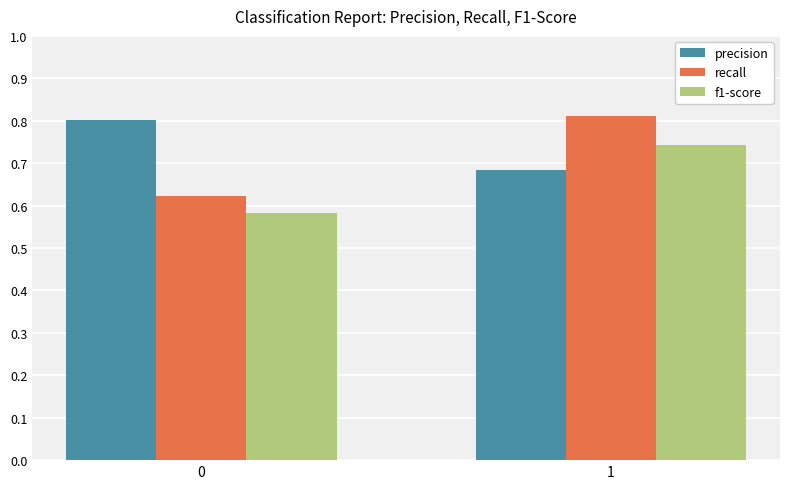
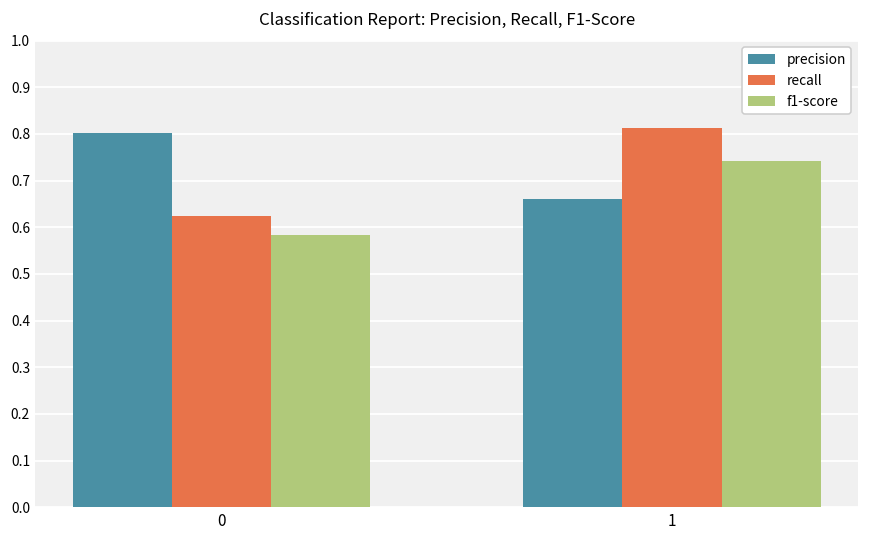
precision, 1: 0.68 -> 0.66
